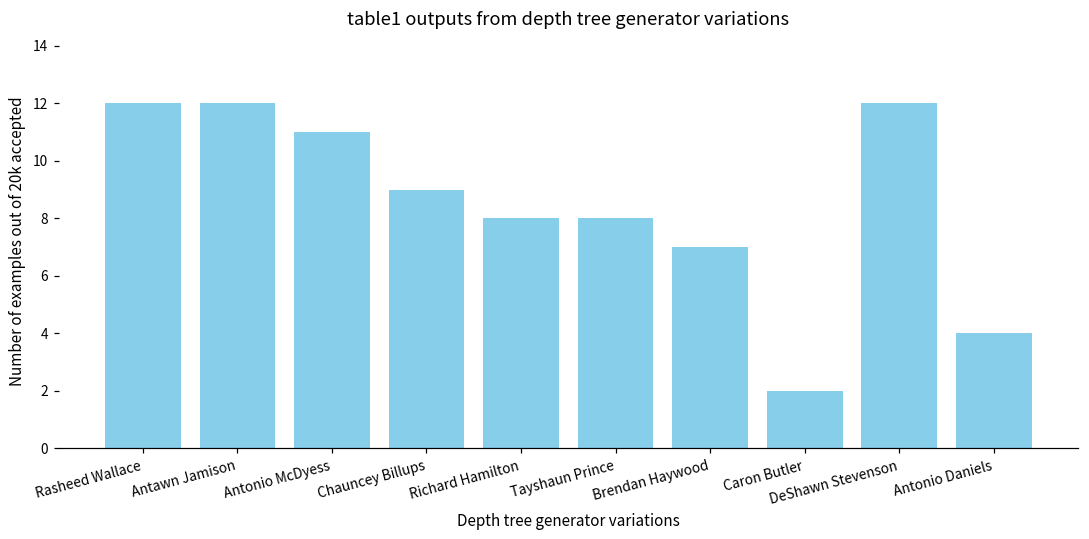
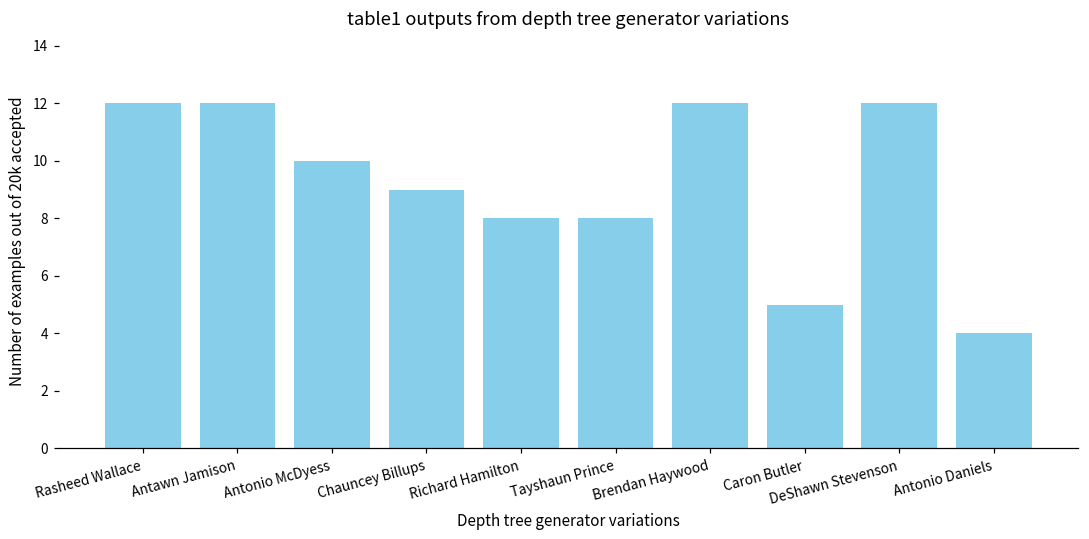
Antonio McDyess: 11 -> 10
Brendan Haywood: 7 -> 12
Caron Butler: 2 -> 5
